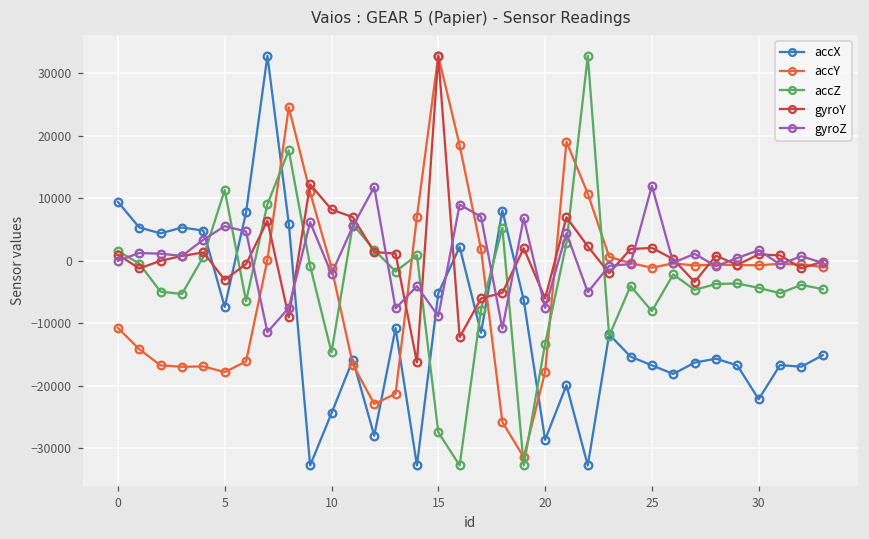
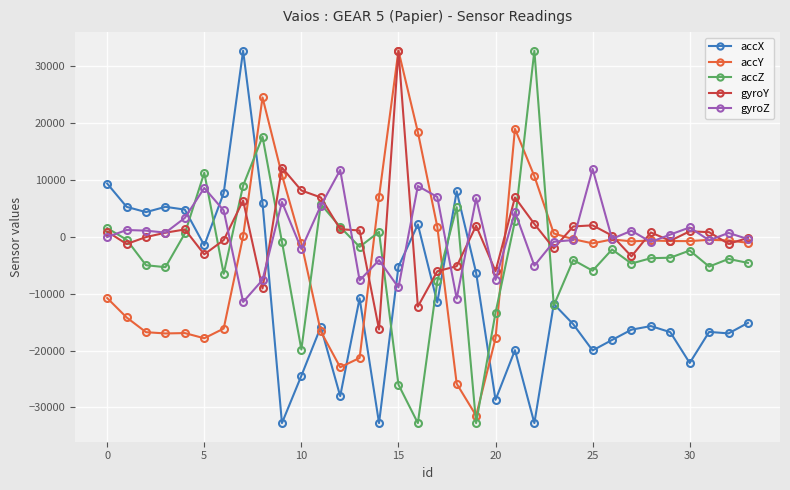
accX, 5: -7000 -> -1000
gyroZ, 5: 6000 -> 9000
accZ, 10: -15000 -> -20000
accZ, 15: -27000 -> -26000
accX, 25: -17000 -> -20000
accZ, 25: -8000 -> -6000
accZ, 30: -4000 -> -2000
